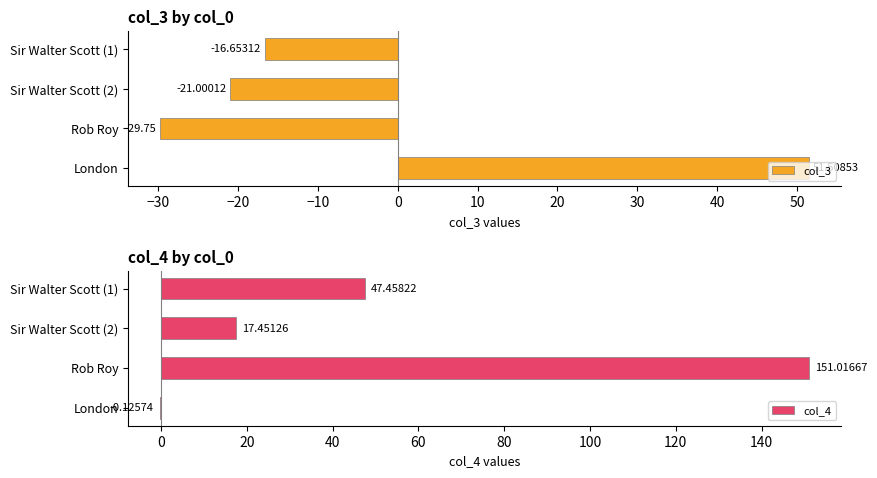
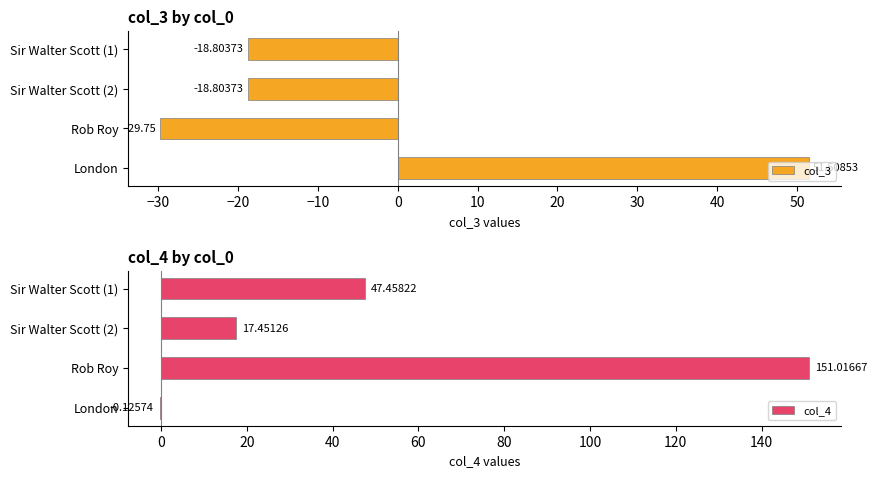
col_3 by col_0, Sir Walter Scott (1): -16.65312 -> -18.80373
col_3 by col_0, Sir Walter Scott (2): -21.00012 -> -18.80373
